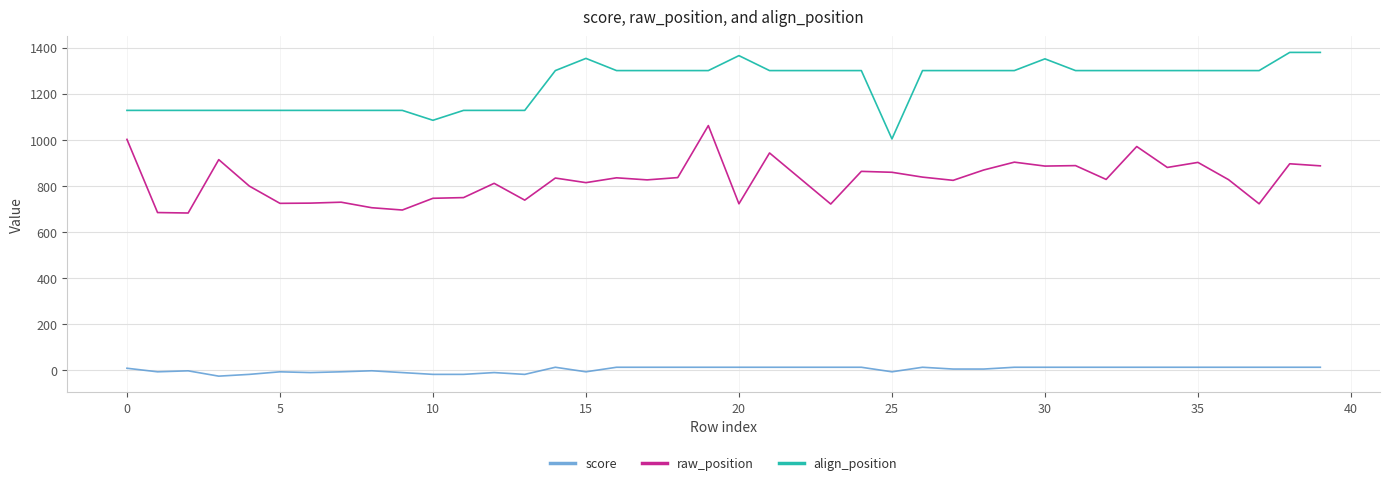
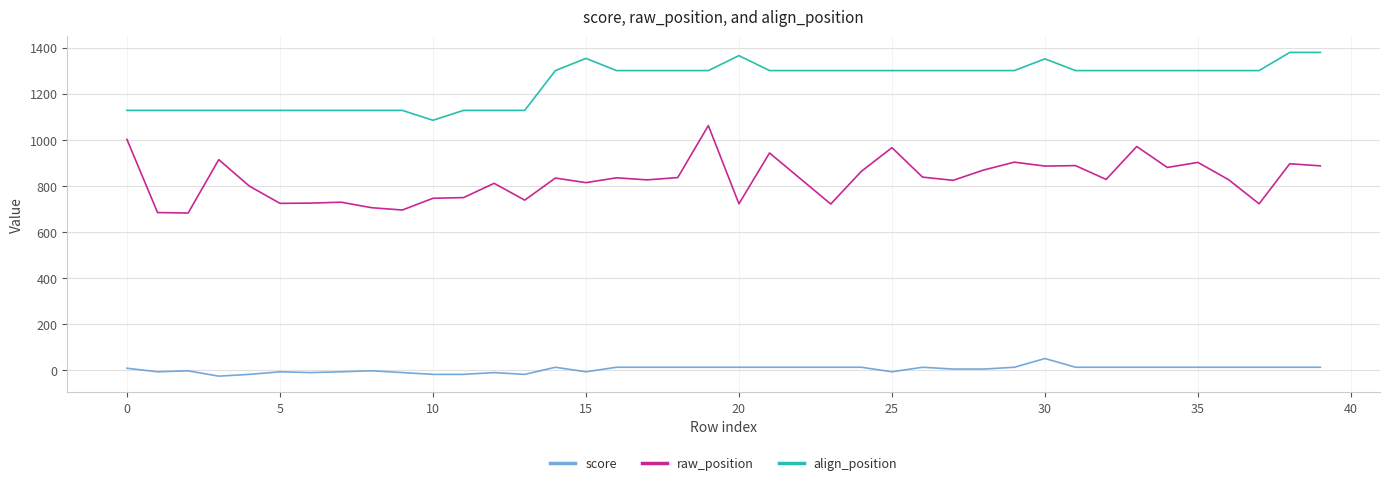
raw_position, 25: 860 -> 970
align_position, 25: 1000 -> 1300
score, 30: 10 -> 50
